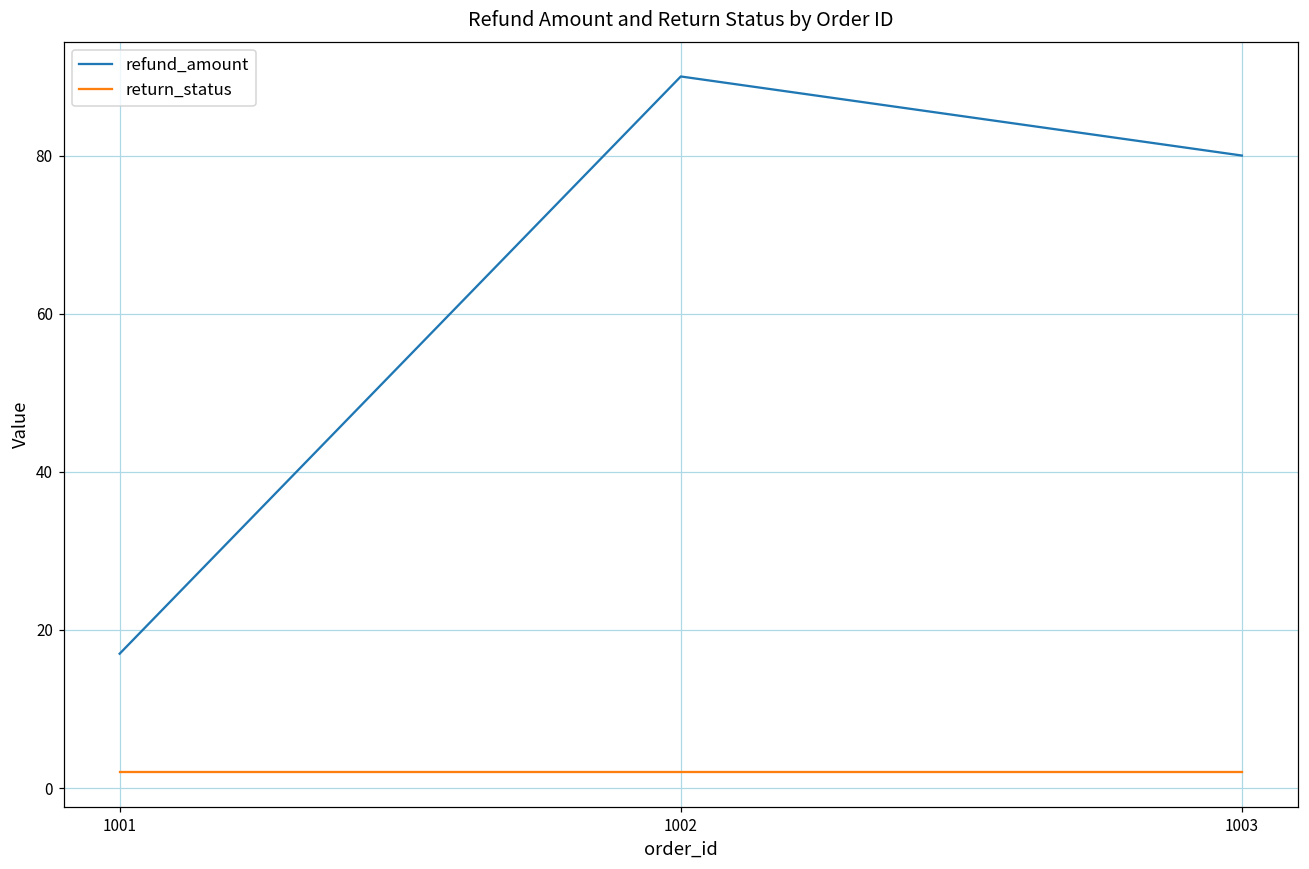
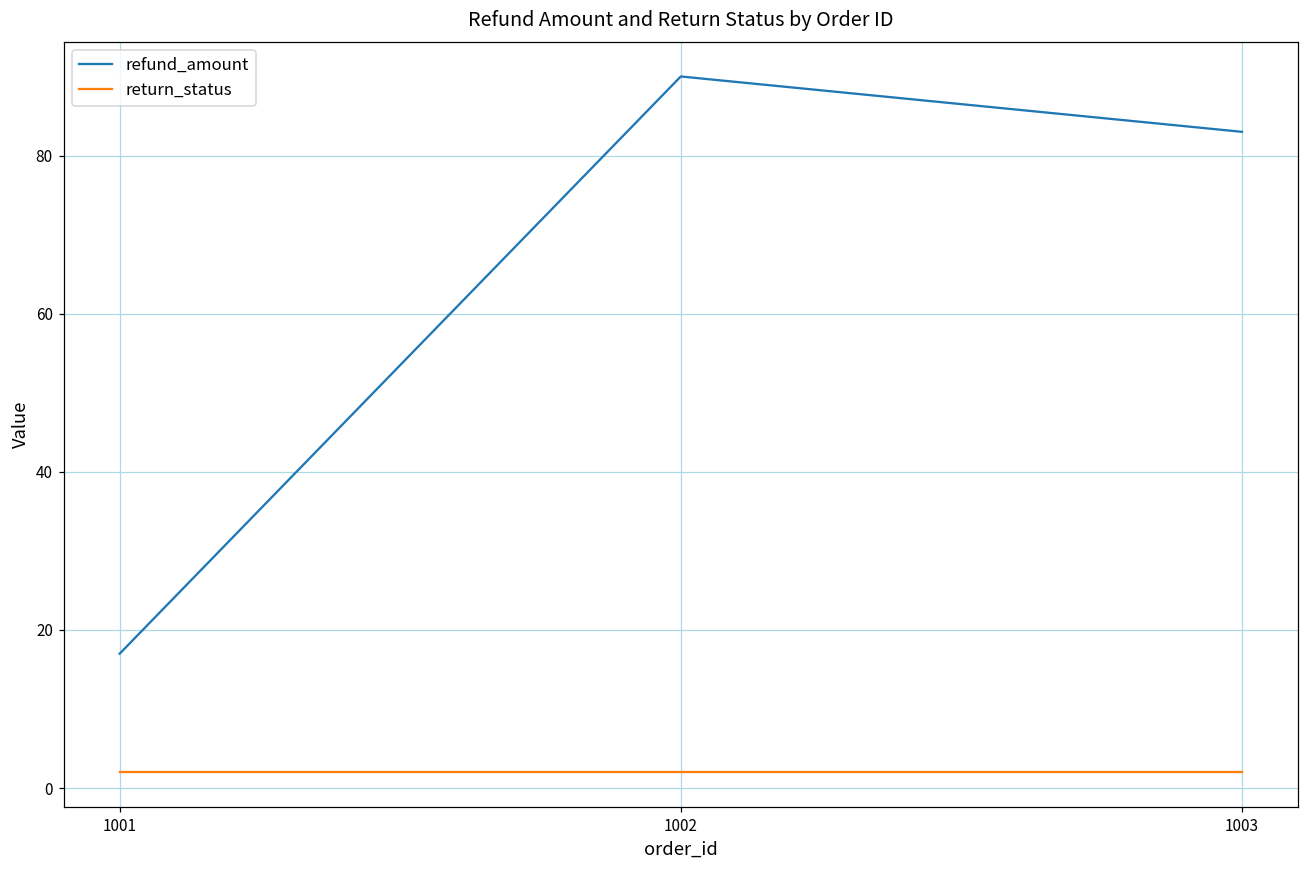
refund_amount, 1003: 80 -> 83
